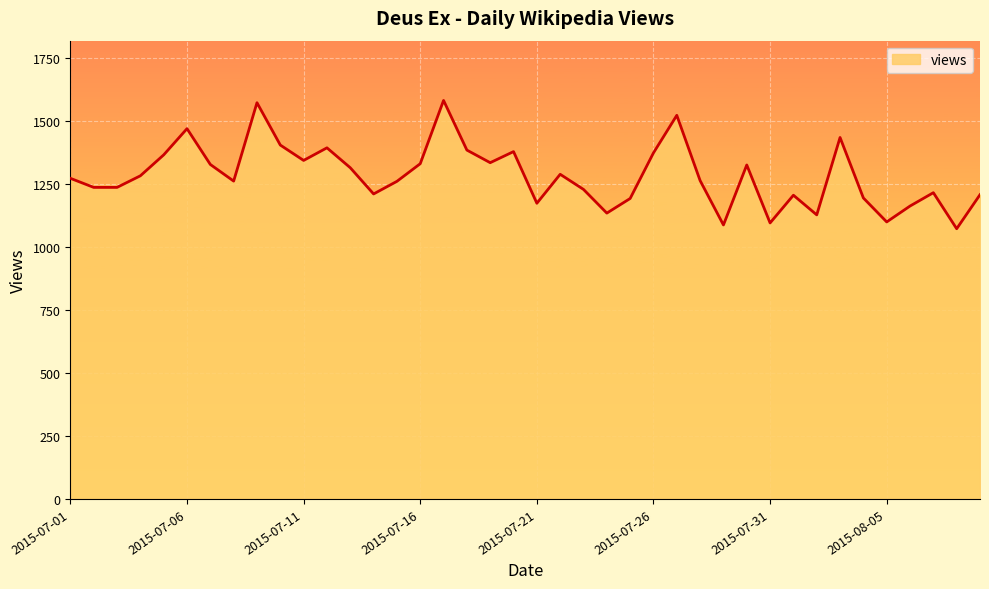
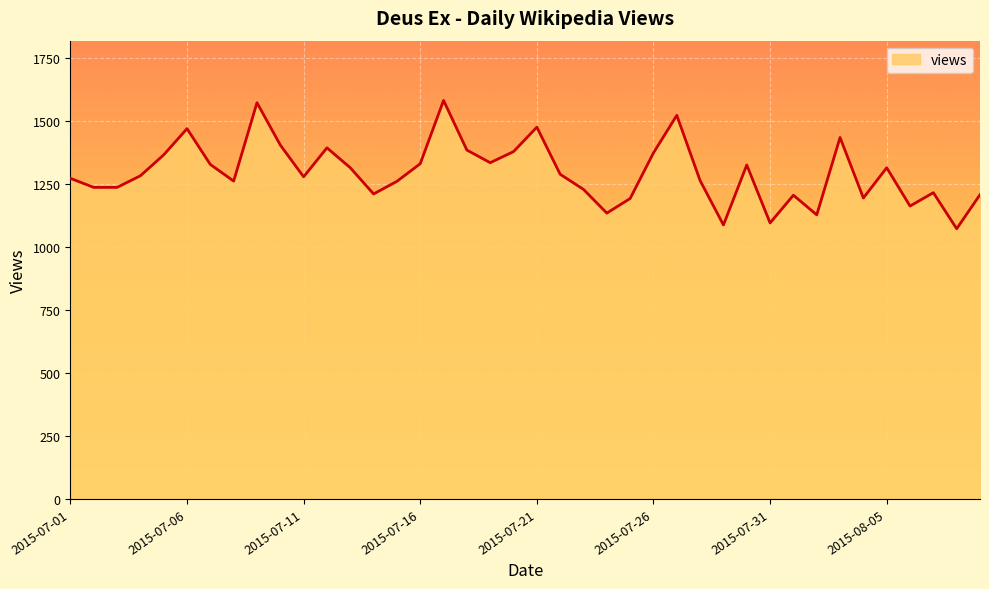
2015-07-11: 1340 -> 1280
2015-07-21: 1170 -> 1480
2015-08-05: 1100 -> 1310
